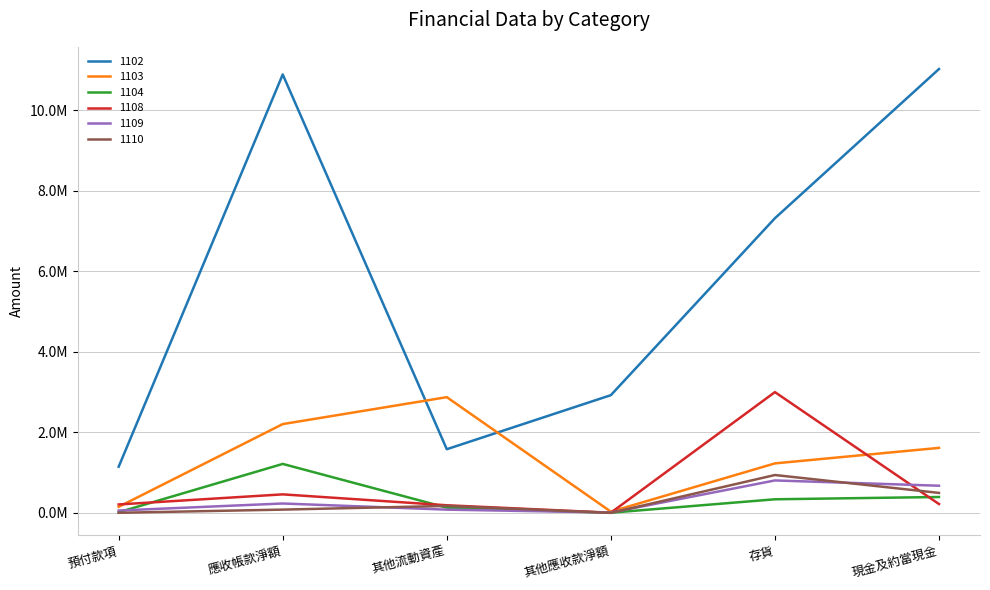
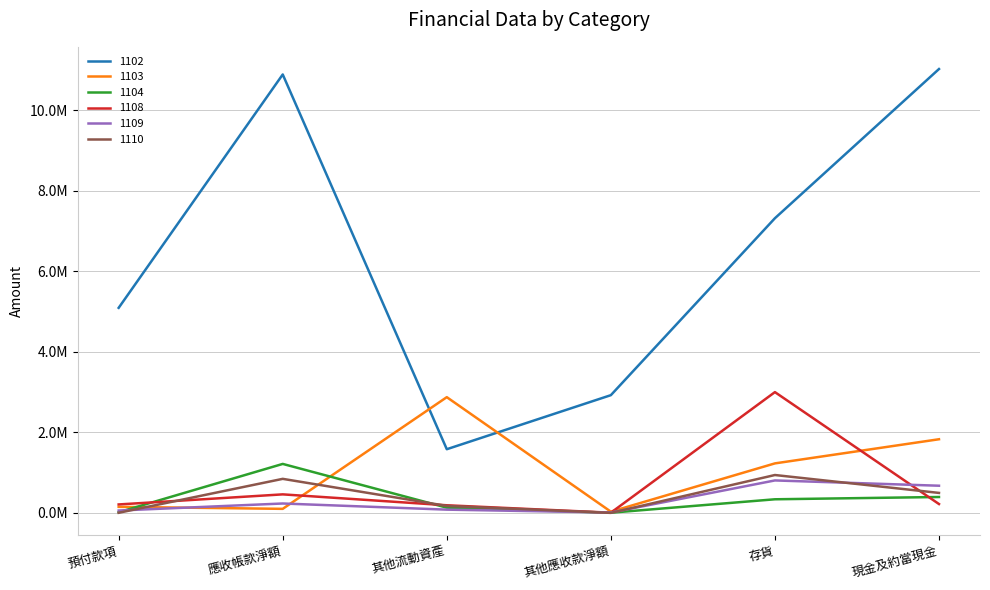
1102, 預付款項: 1100000 -> 5100000
1103, 應收帳款淨額: 2200000 -> 100000
1110, 應收帳款淨額: 100000 -> 800000
1103, 現金及約當現金: 1600000 -> 1800000
